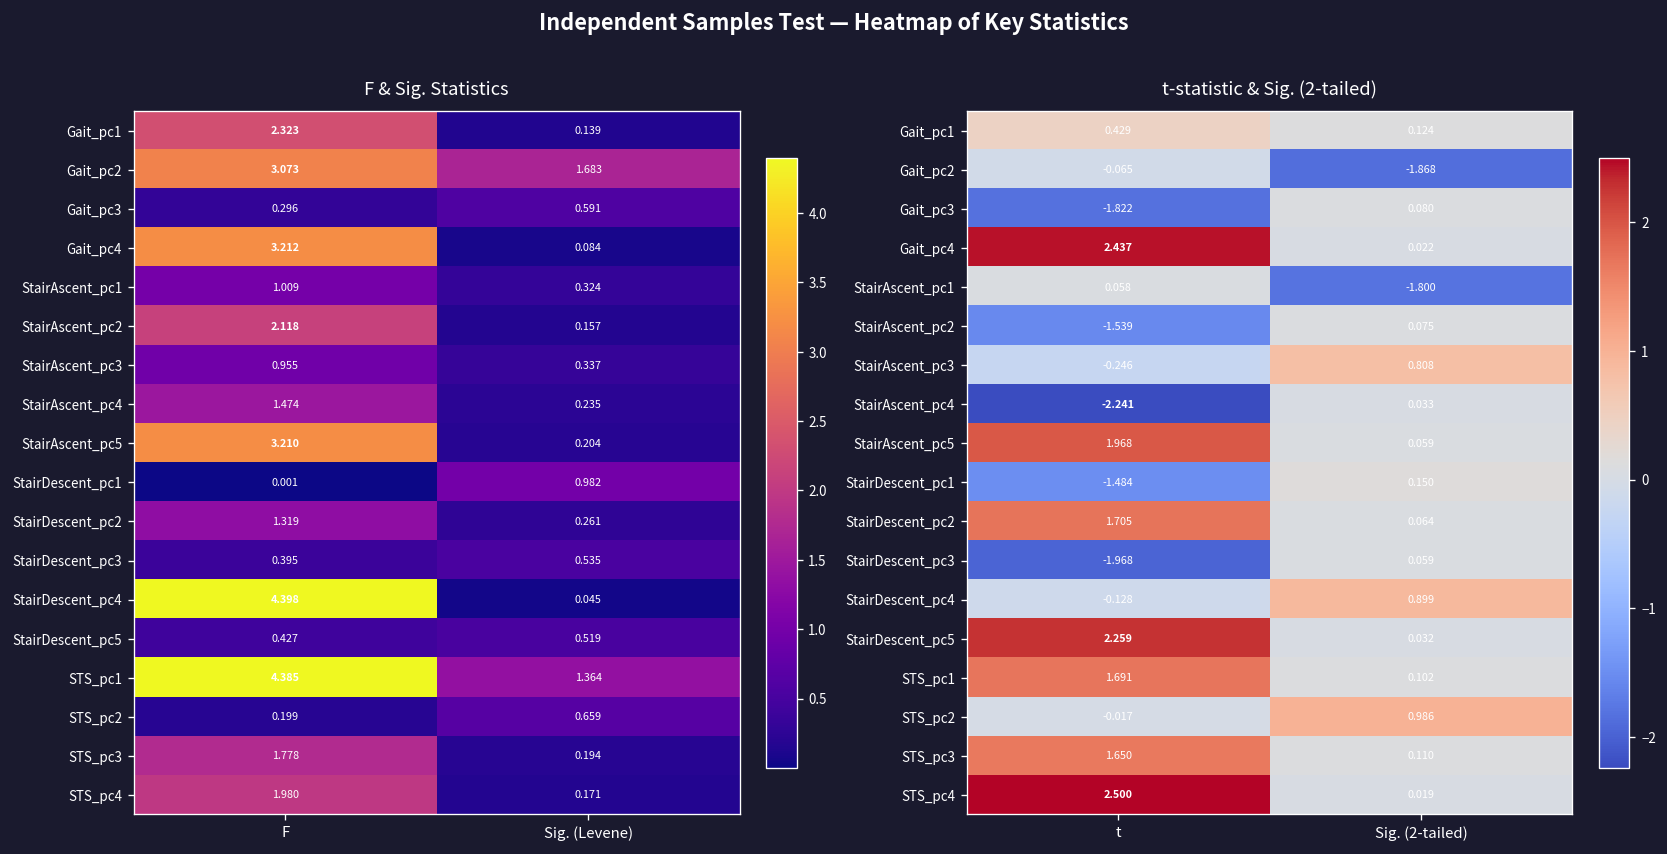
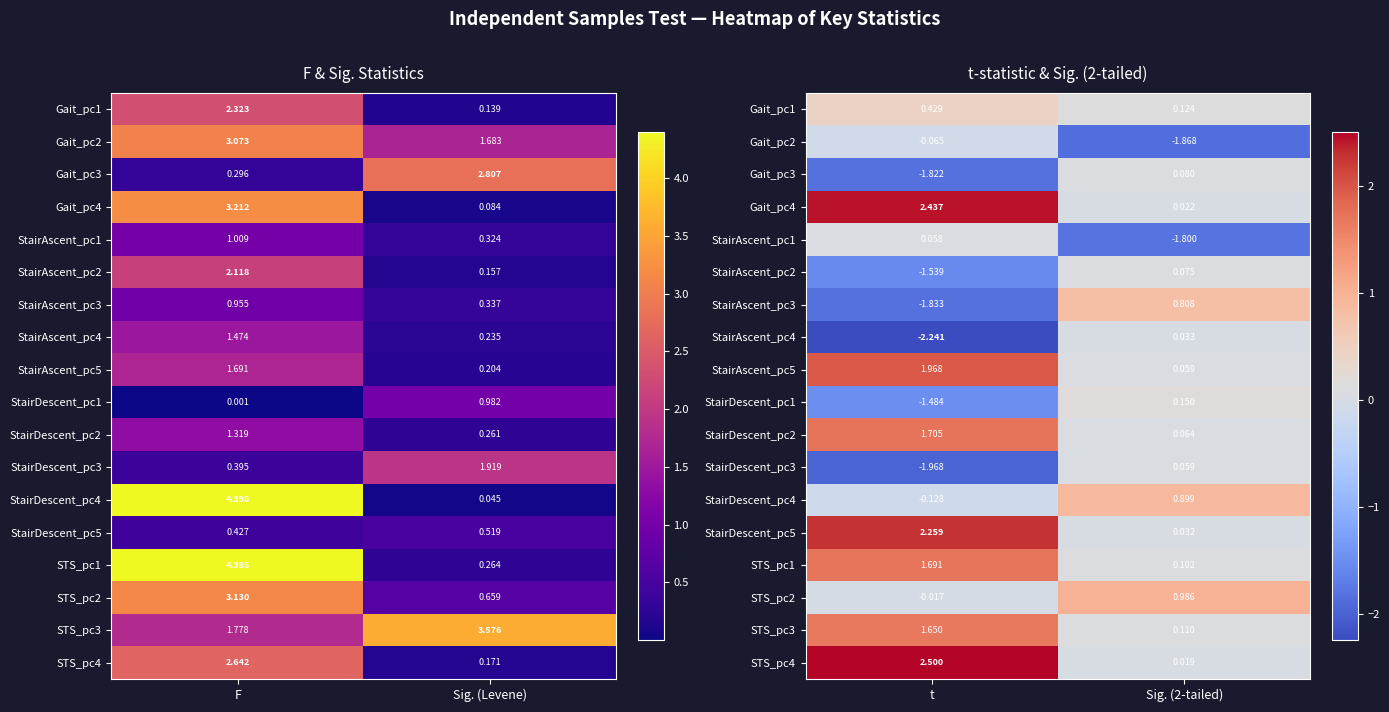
F & Sig. Statistics, Gait_pc3, Sig. (Levene): 0.591 -> 2.807
F & Sig. Statistics, StairAscent_pc5, F: 3.210 -> 1.691
F & Sig. Statistics, StairDescent_pc3, Sig. (Levene): 0.535 -> 1.919
F & Sig. Statistics, STS_pc1, Sig. (Levene): 1.364 -> 0.264
F & Sig. Statistics, STS_pc2, F: 0.199 -> 3.130
F & Sig. Statistics, STS_pc3, Sig. (Levene): 0.194 -> 3.576
F & Sig. Statistics, STS_pc4, F: 1.980 -> 2.642
t-statistic & Sig. (2-tailed), StairAscent_pc3, t: -0.246 -> -1.833
